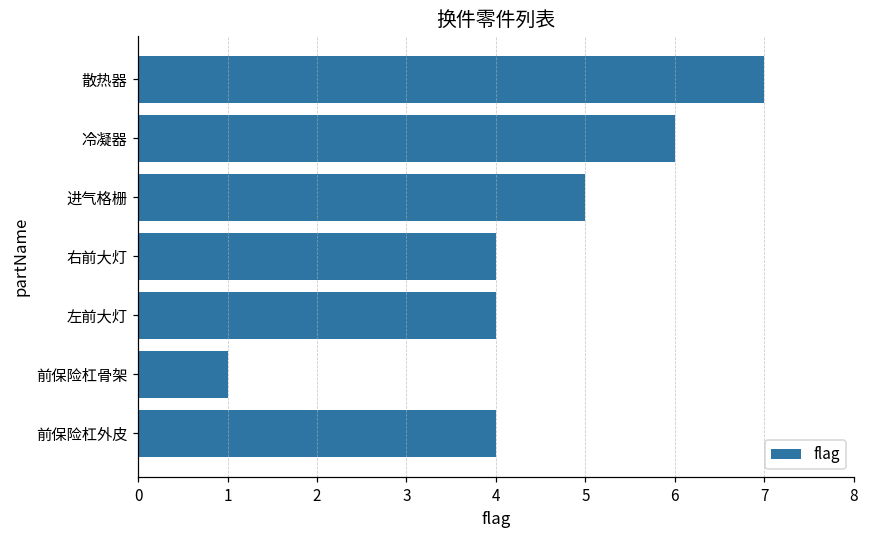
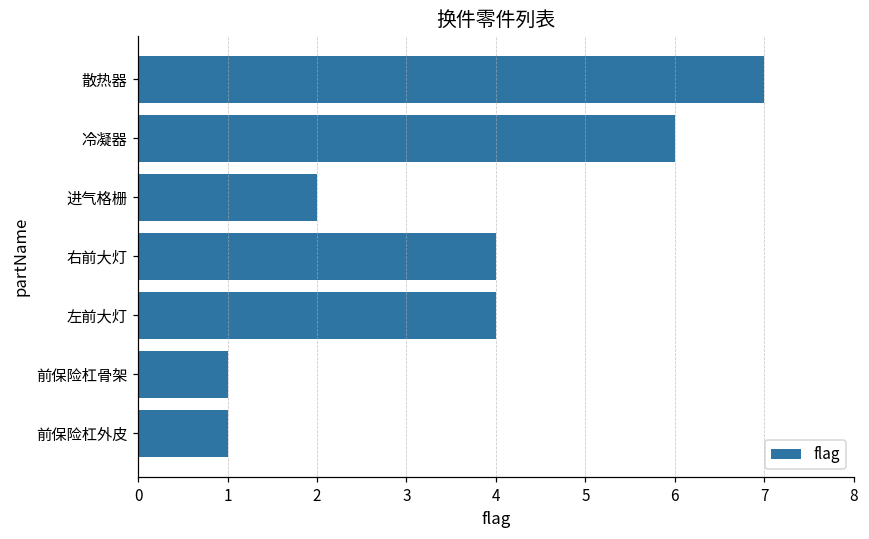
进气格栅: 5 -> 2
前保险杠外皮: 4 -> 1
